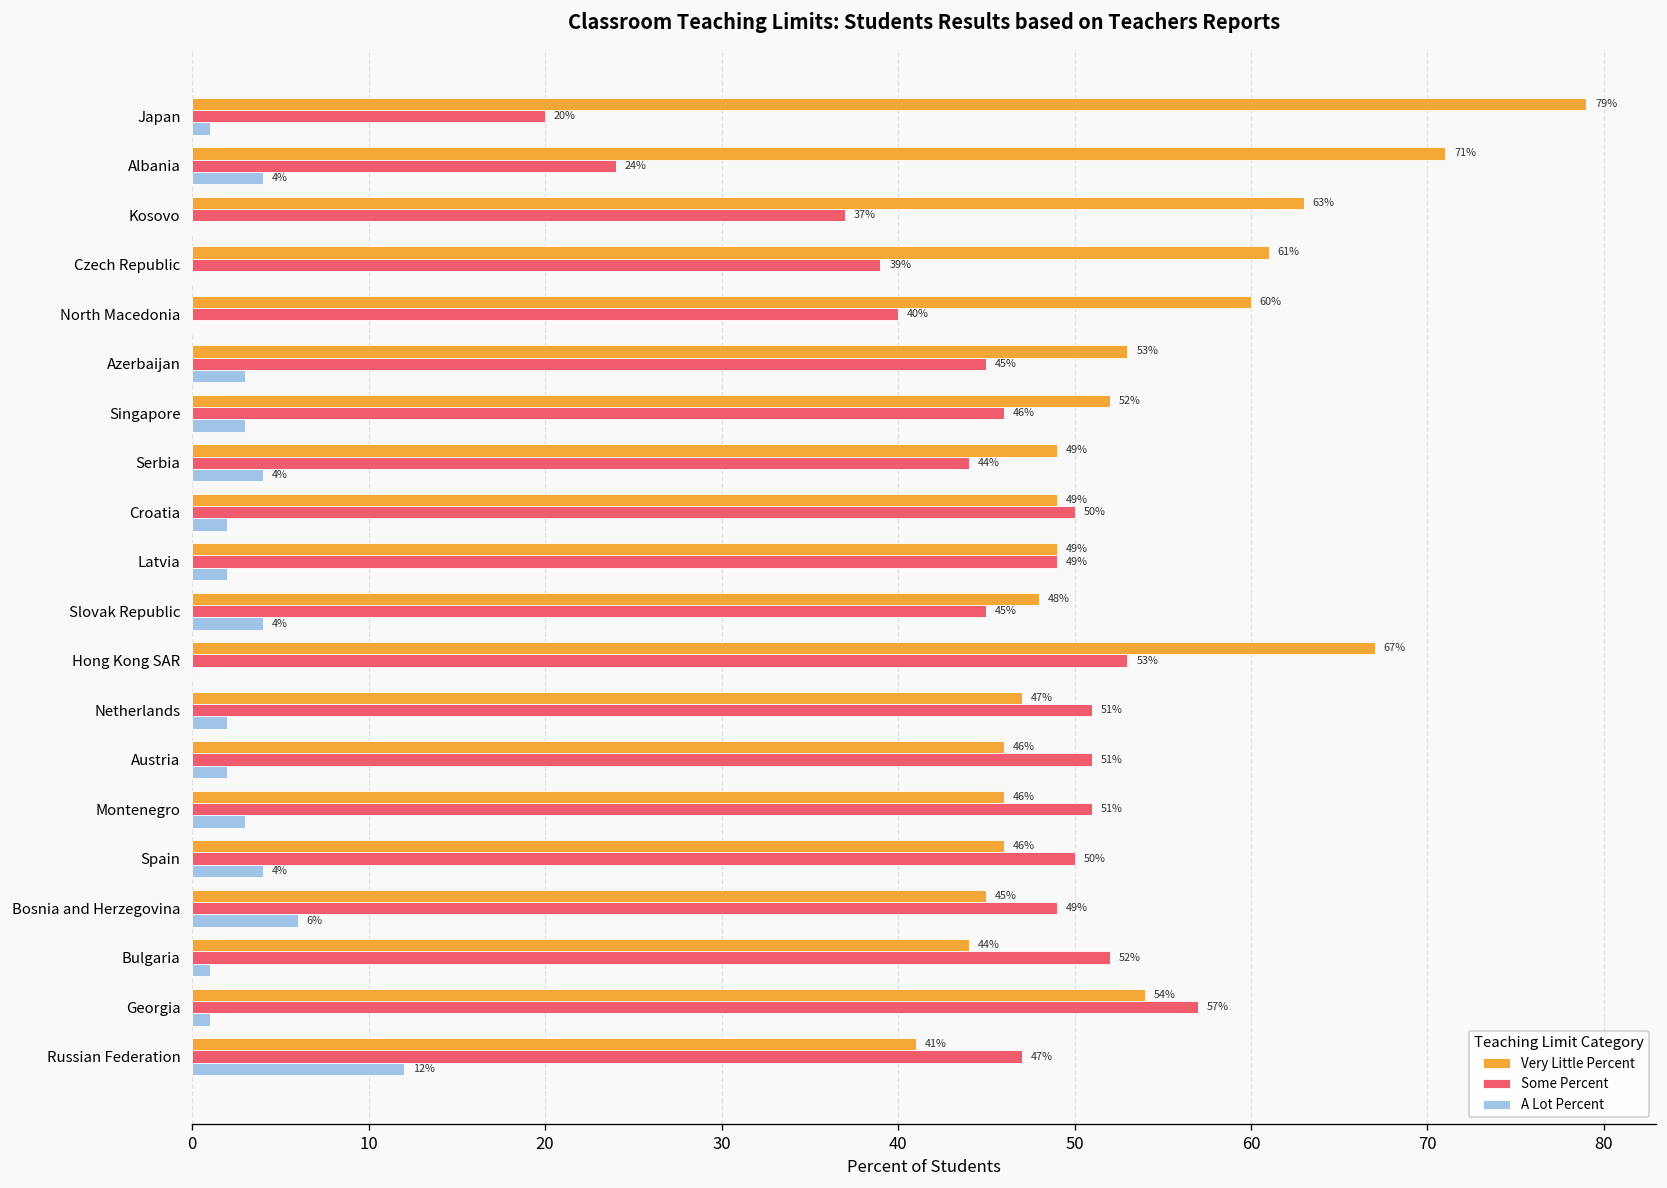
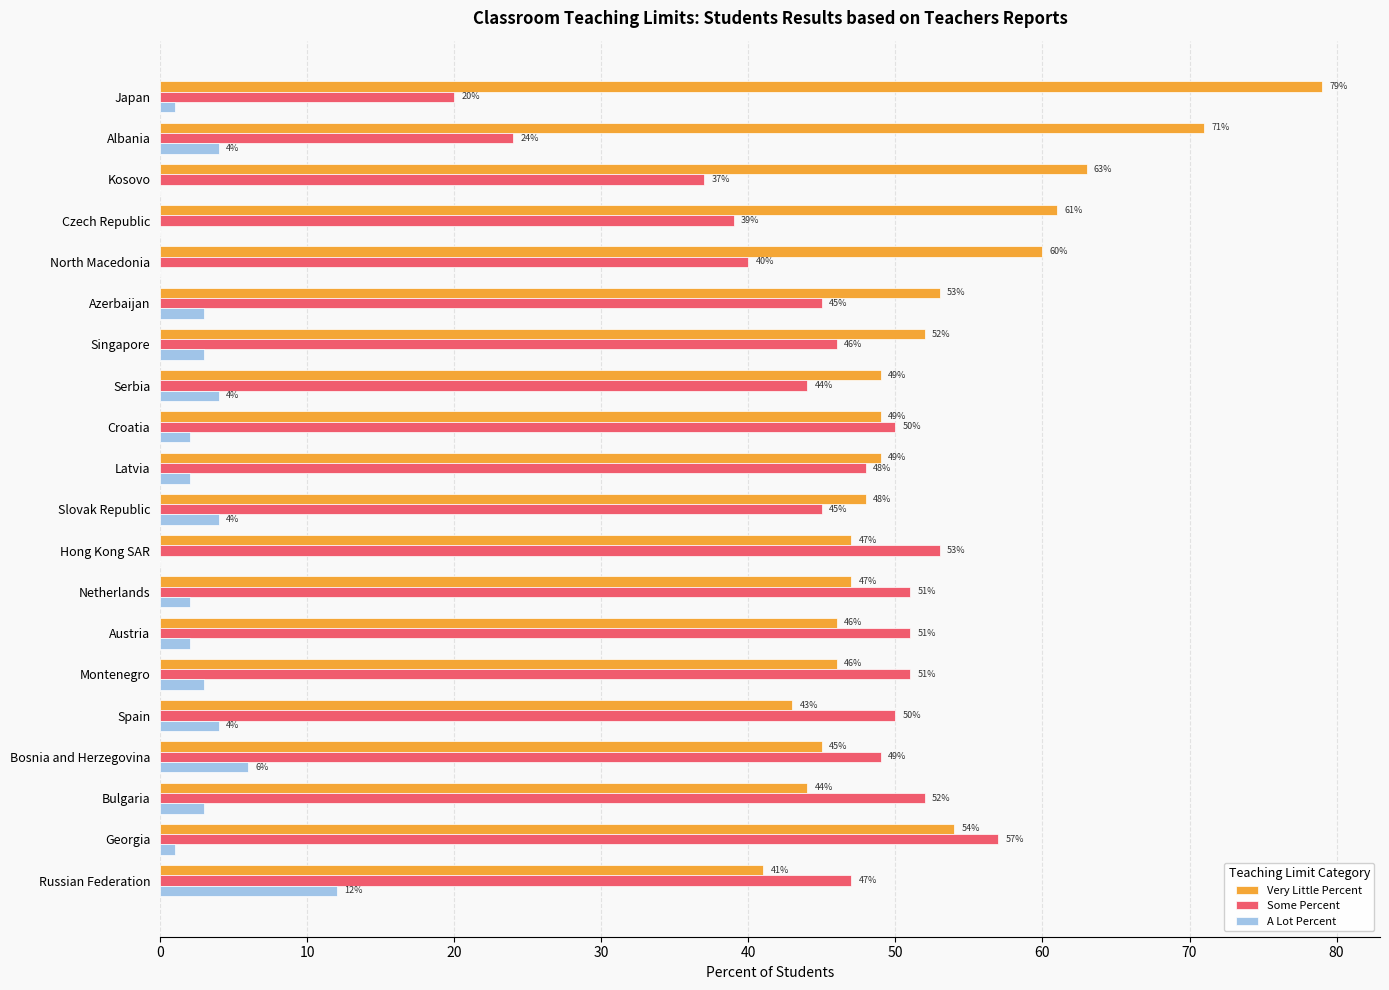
Some Percent, Latvia: 49% -> 48%
Very Little Percent, Hong Kong SAR: 67% -> 47%
Very Little Percent, Spain: 46% -> 43%
A Lot Percent, Bulgaria: 1 -> 3
